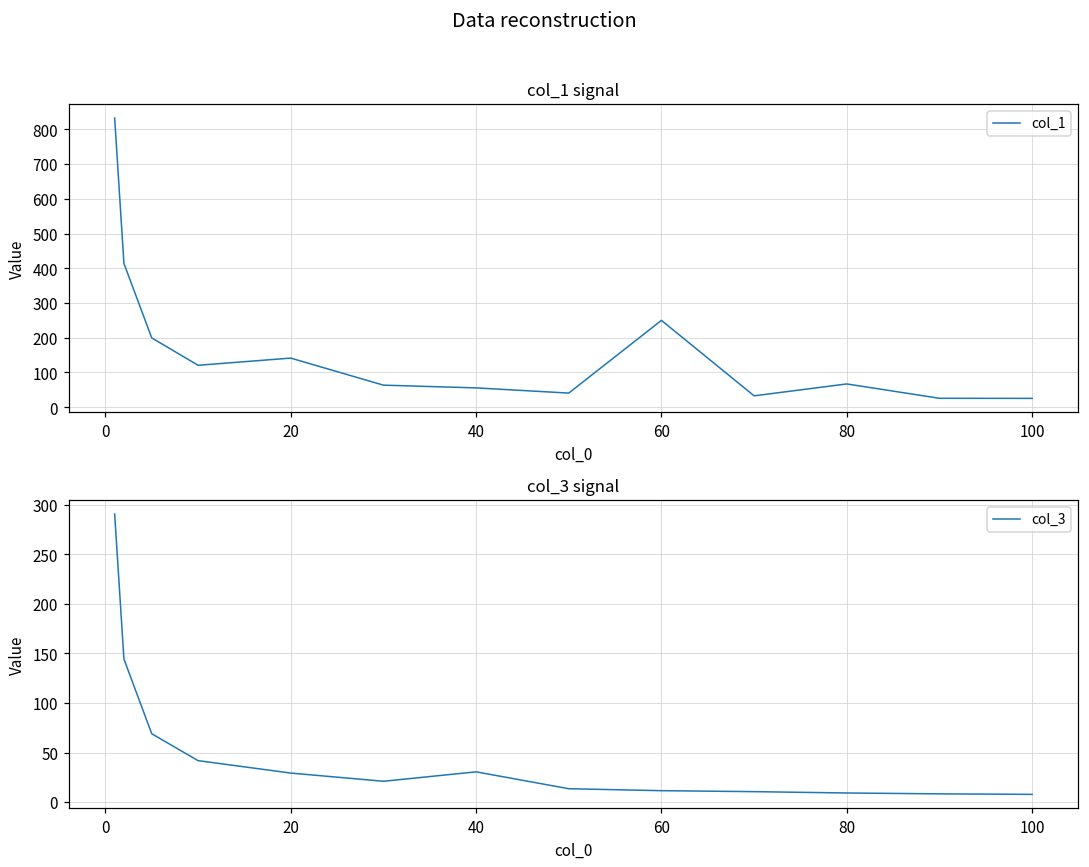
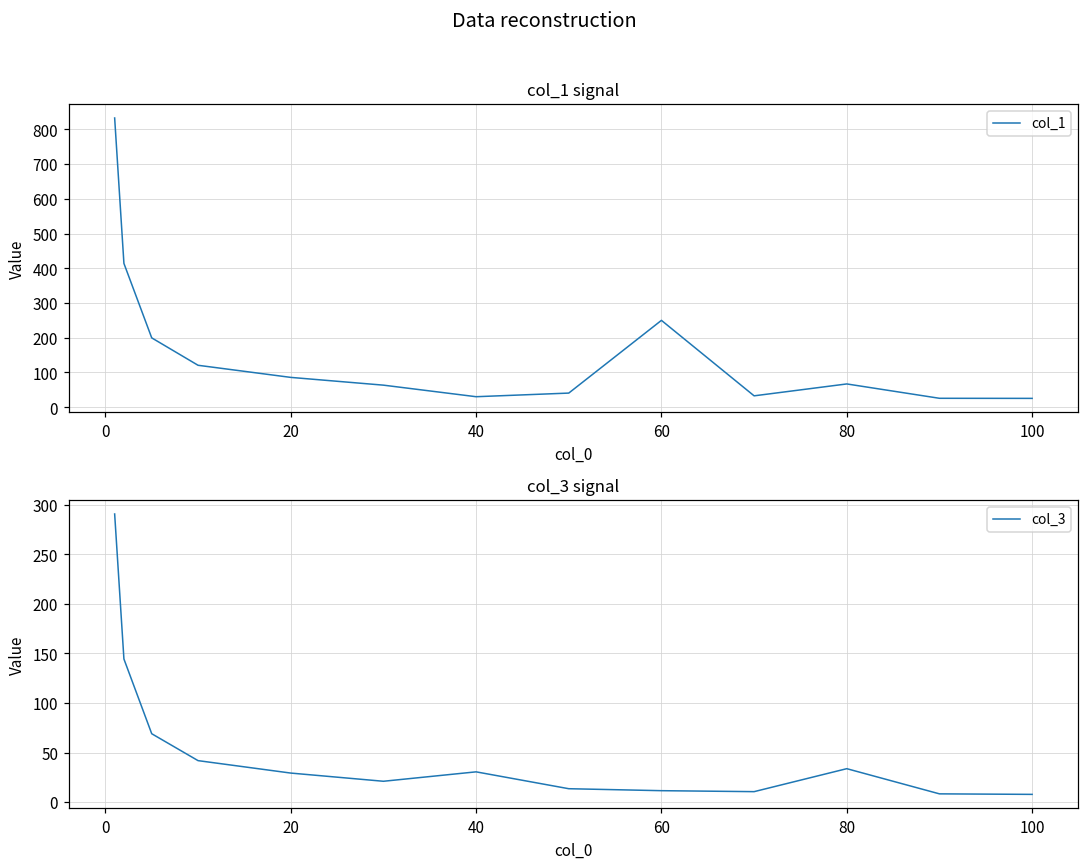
col_1 signal, 20: 140 -> 90
col_1 signal, 40: 60 -> 30
col_3 signal, 80: 10 -> 30
